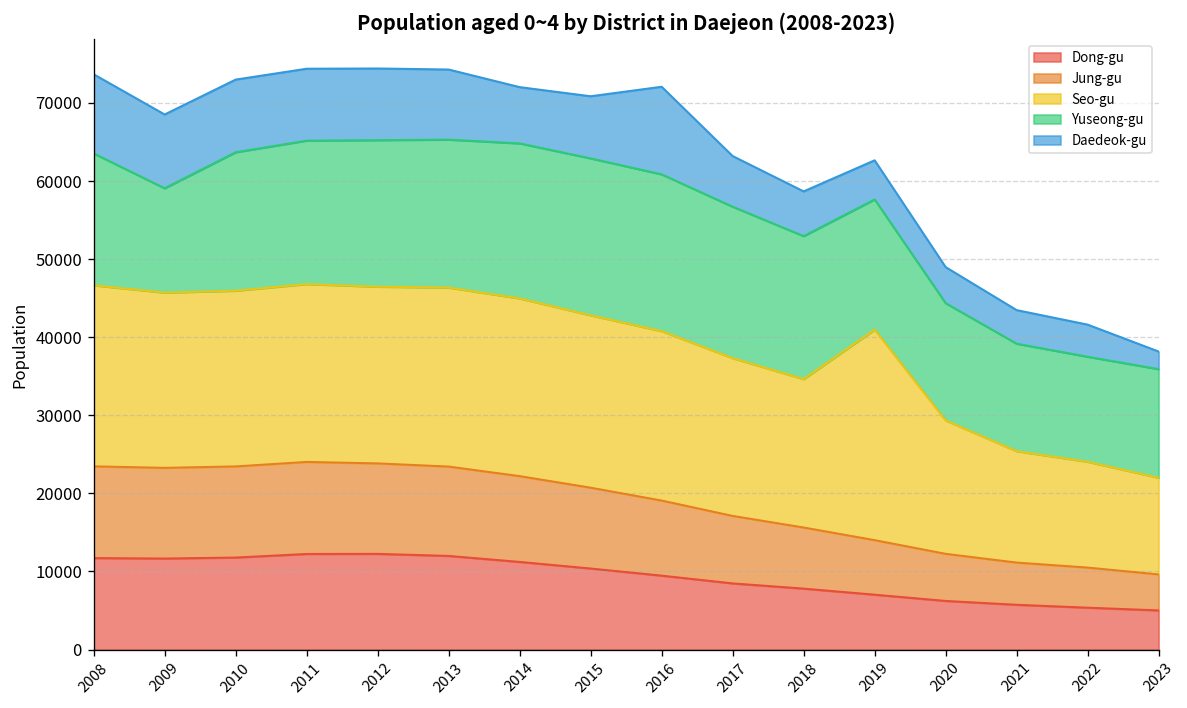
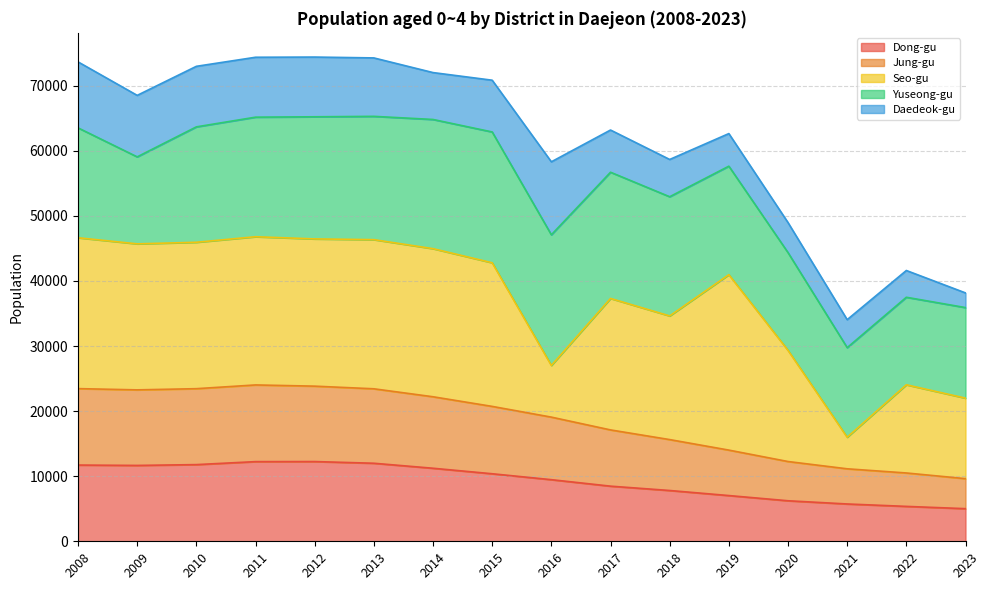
Seo-gu, 2016: 22000 -> 8000
Seo-gu, 2021: 14000 -> 5000
